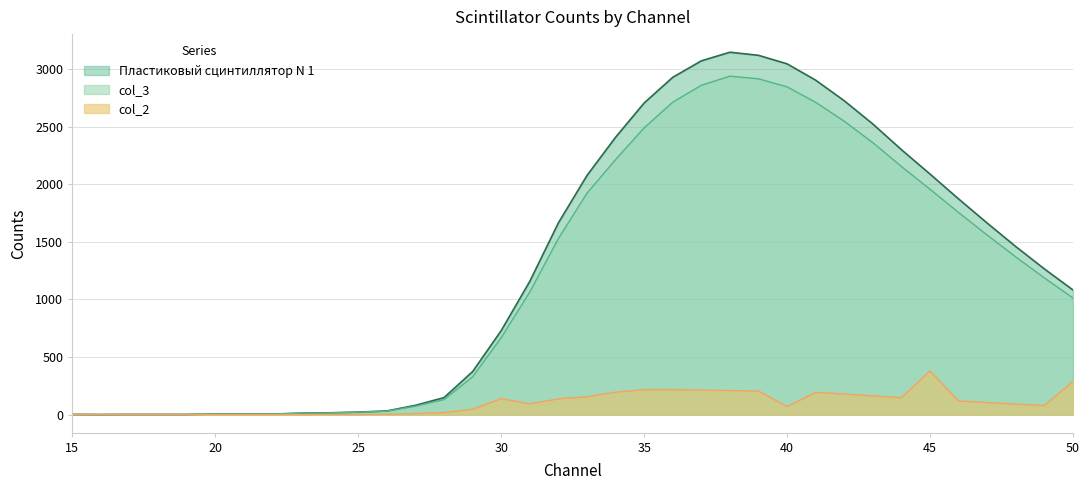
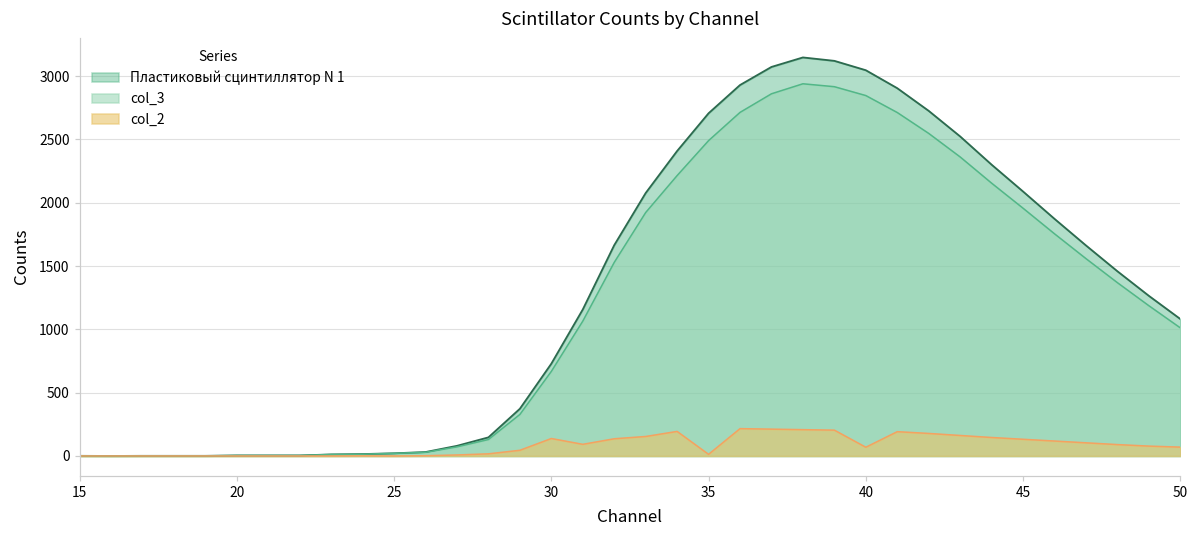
col_2, 35: 220 -> 10
col_2, 45: 380 -> 130
col_2, 50: 290 -> 70
